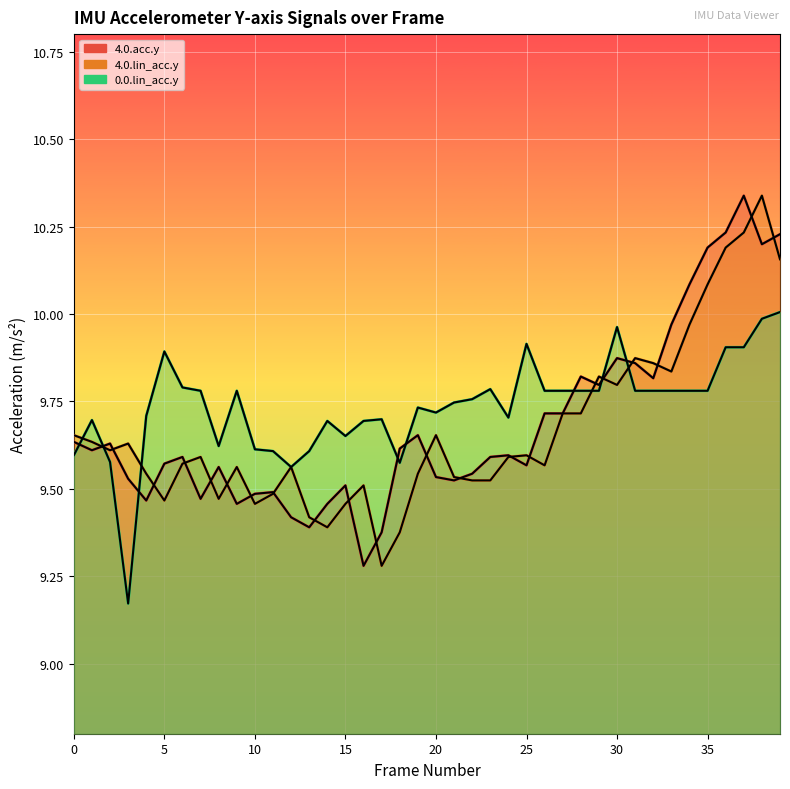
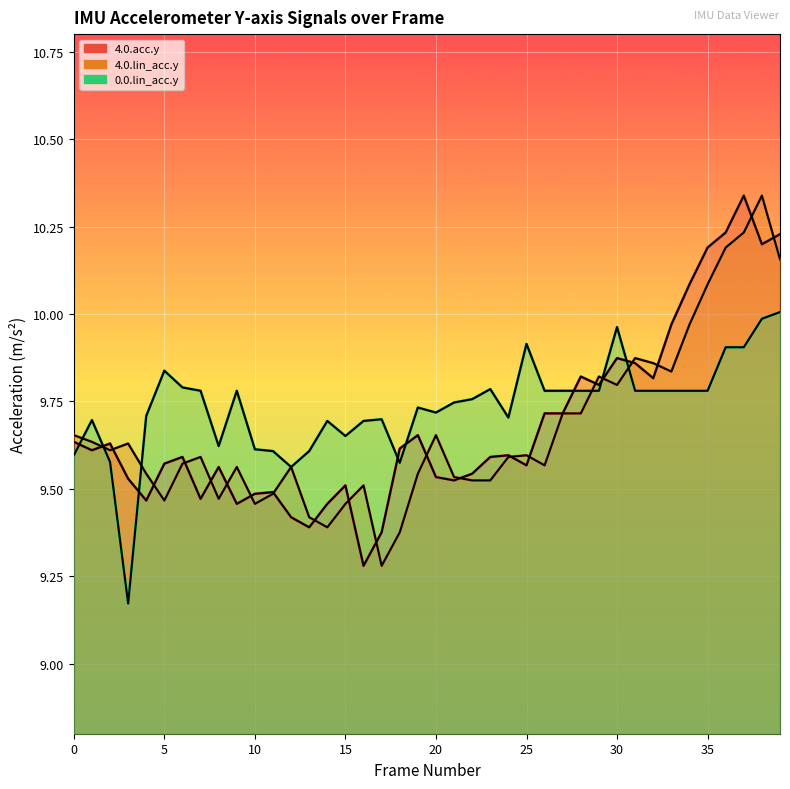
0.0.lin_acc.y, 5: 9.89 -> 9.84
